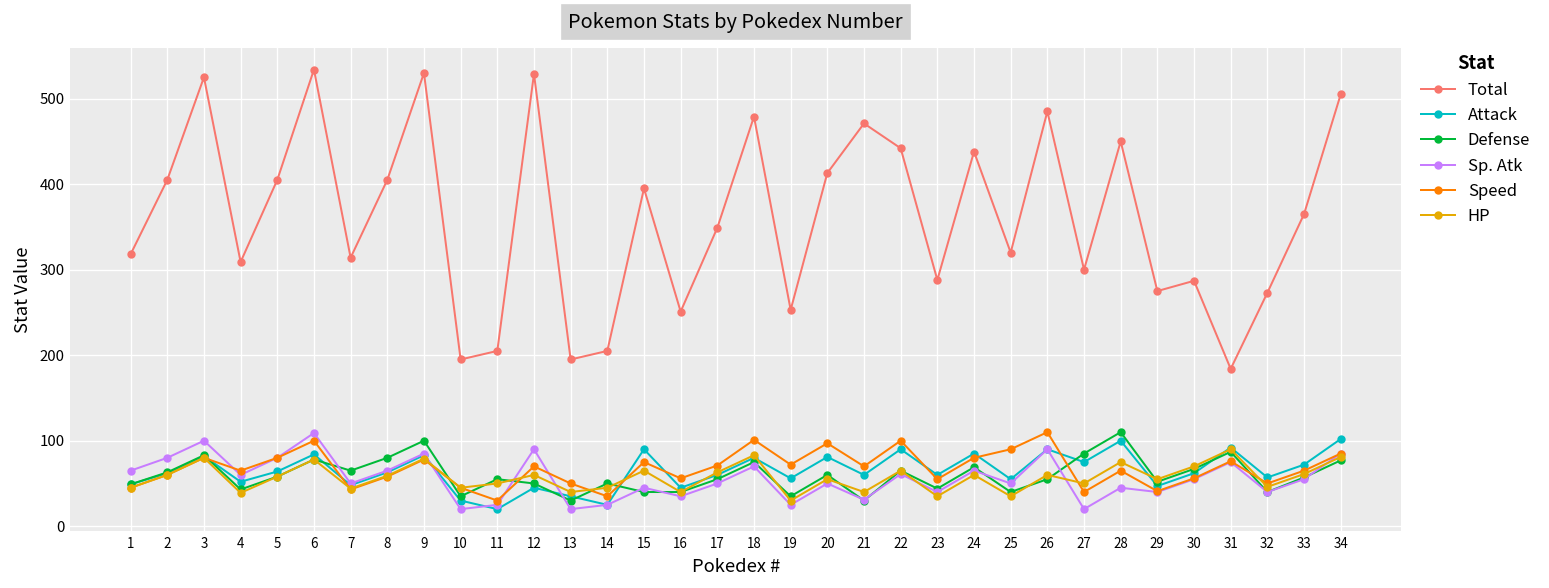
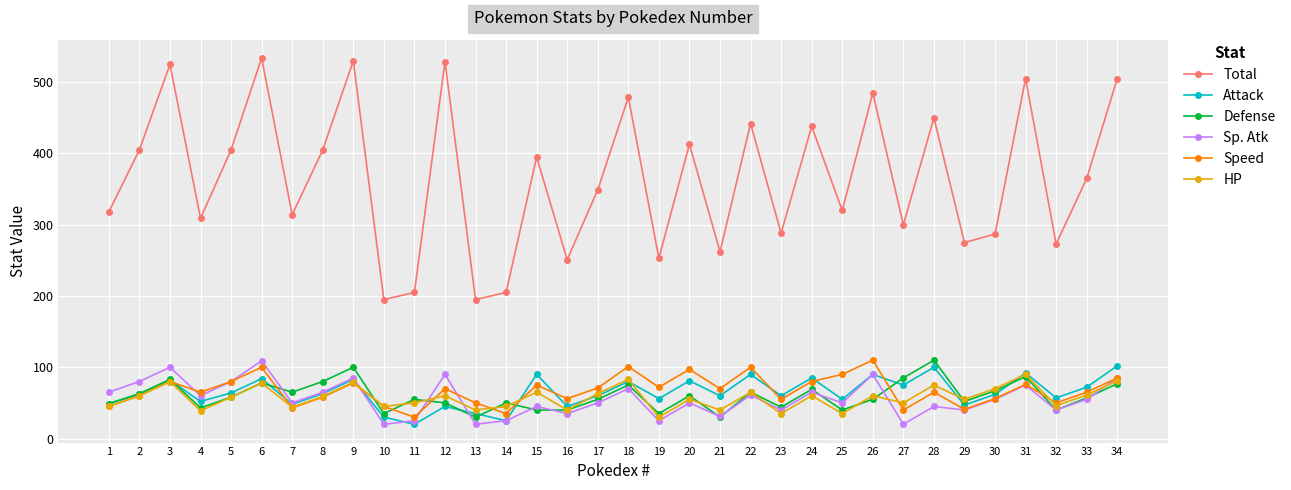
Total, 21: 470 -> 260
Total, 31: 180 -> 510
